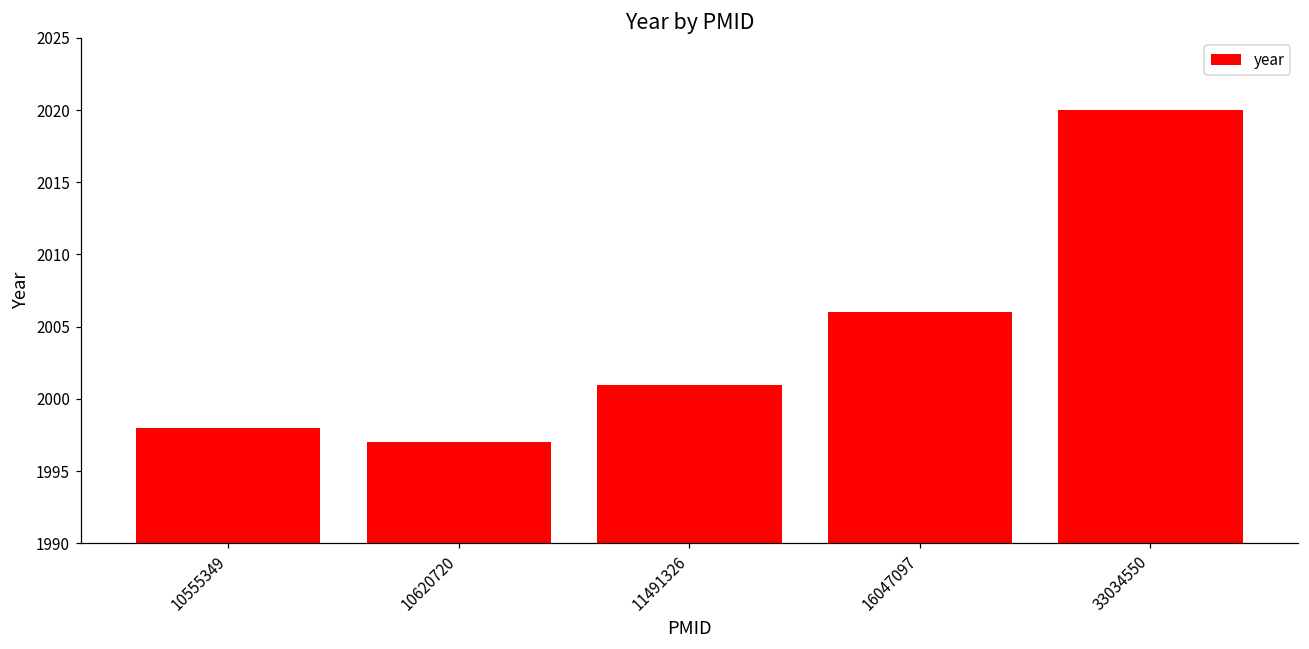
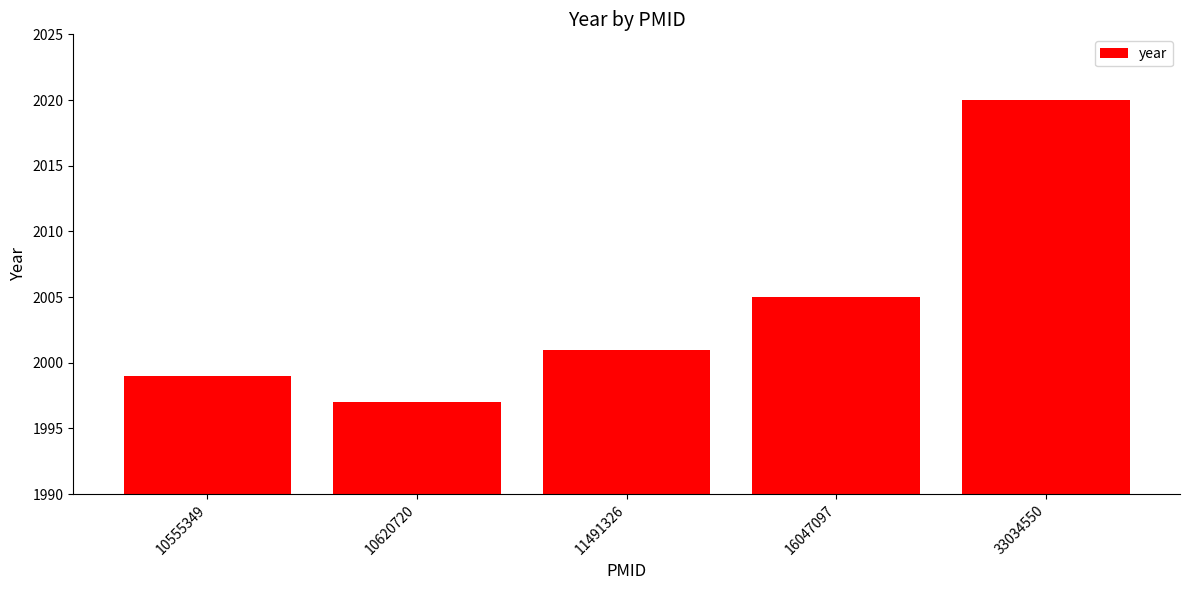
10555349: 1998 -> 1999
16047097: 2006 -> 2005
